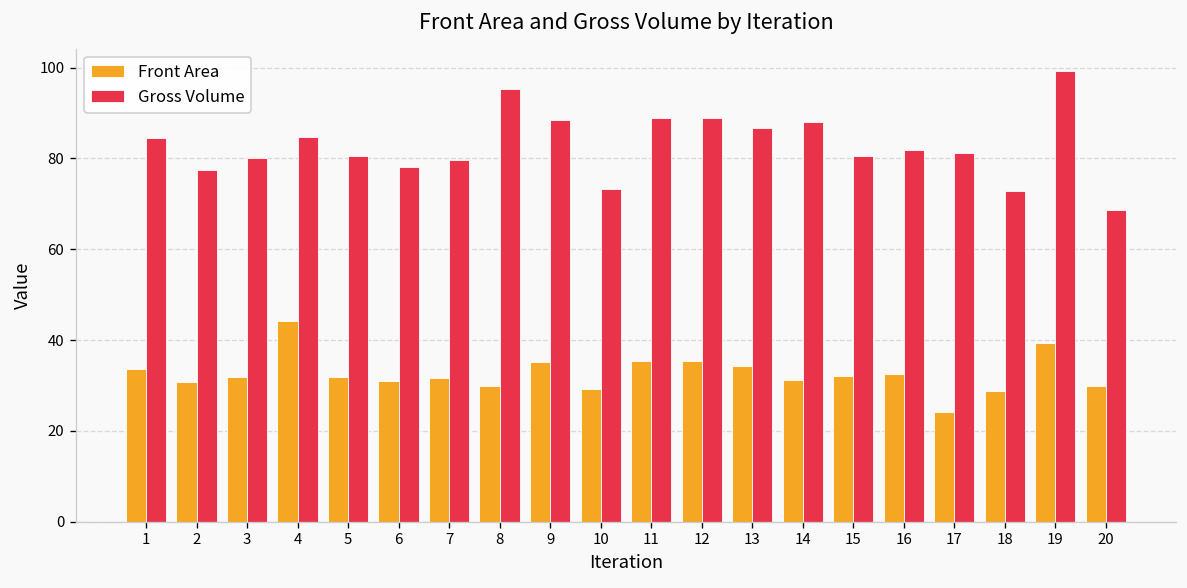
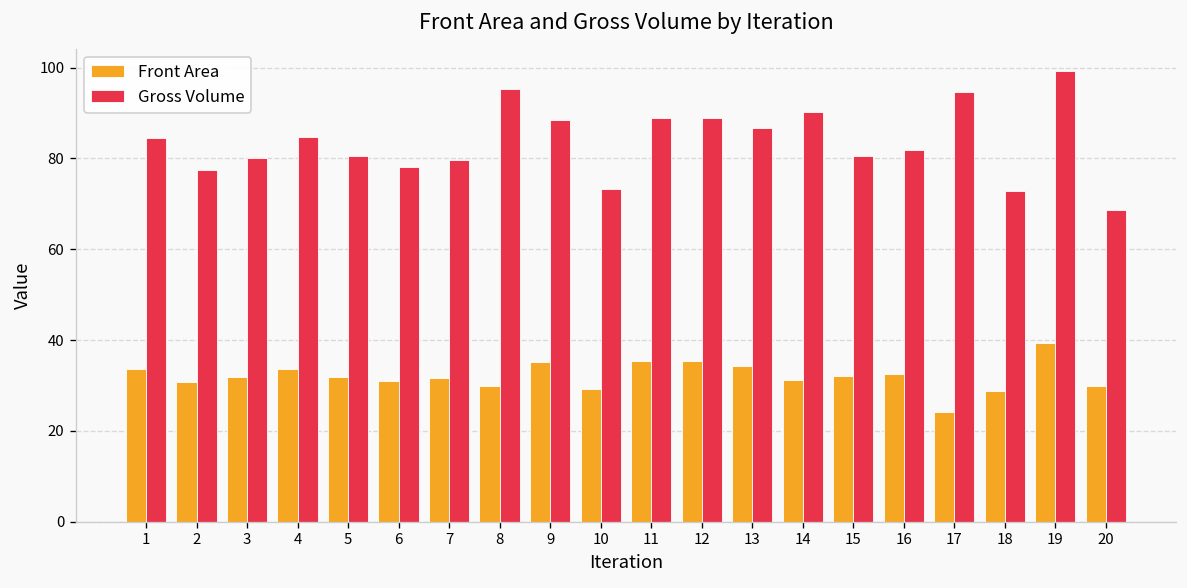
Front Area, 4: 44 -> 34
Gross Volume, 14: 88 -> 90
Gross Volume, 17: 81 -> 95
